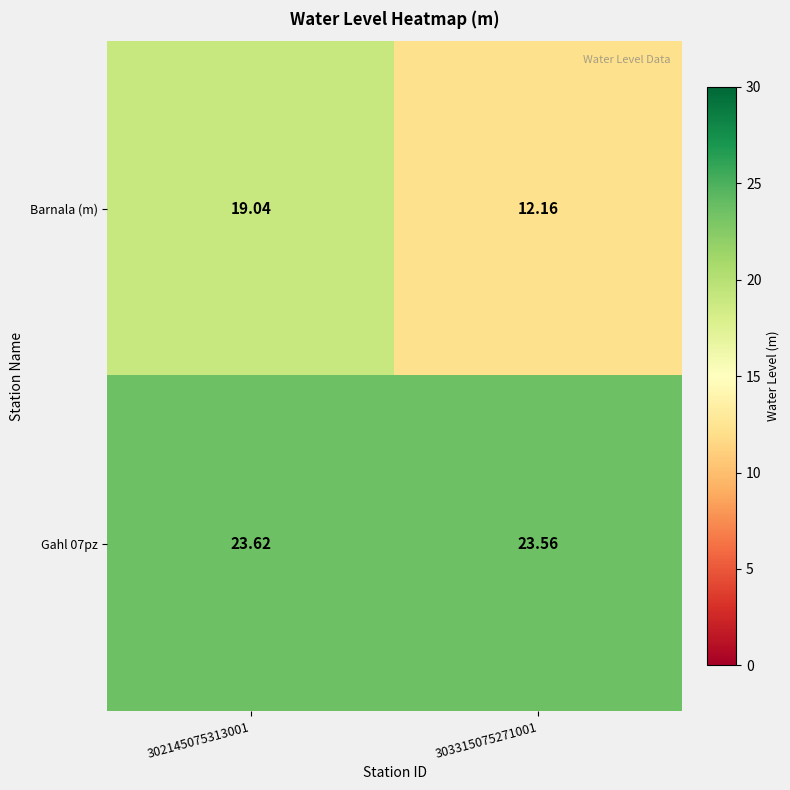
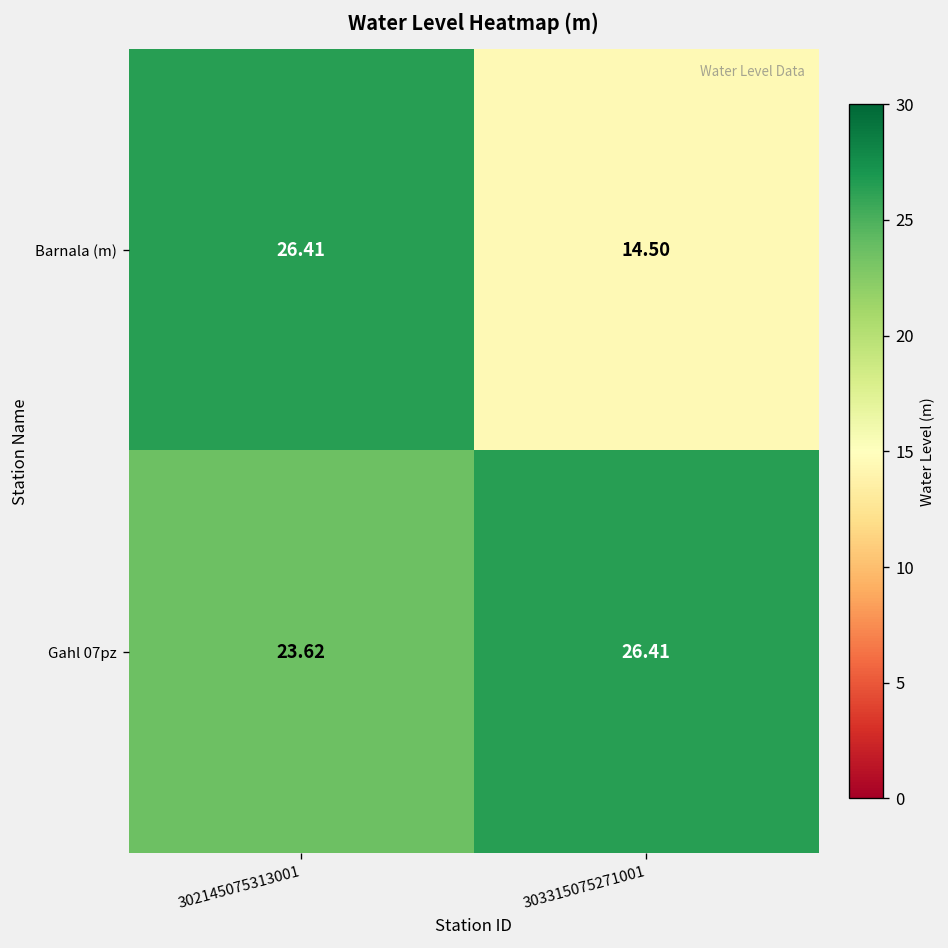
Barnala (m), 302145075313001: 19.04 -> 26.41
Barnala (m), 303315075271001: 12.16 -> 14.50
Gahl 07pz, 303315075271001: 23.56 -> 26.41
